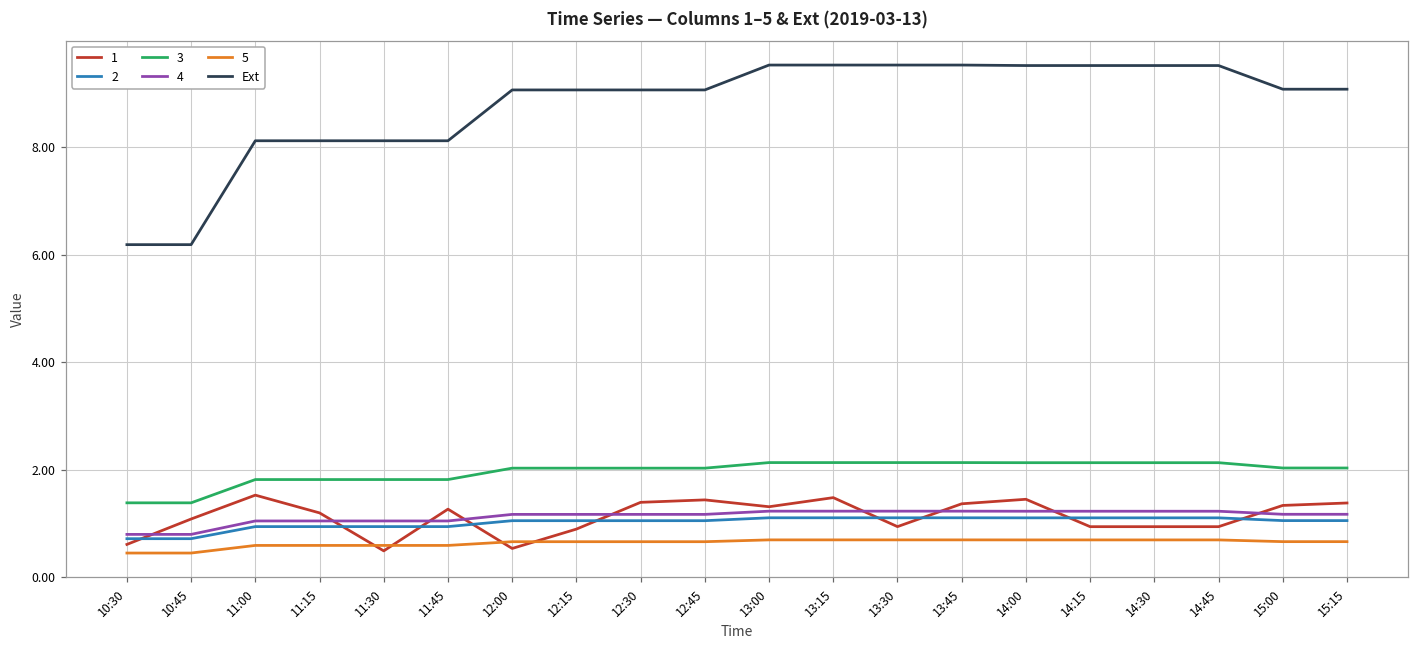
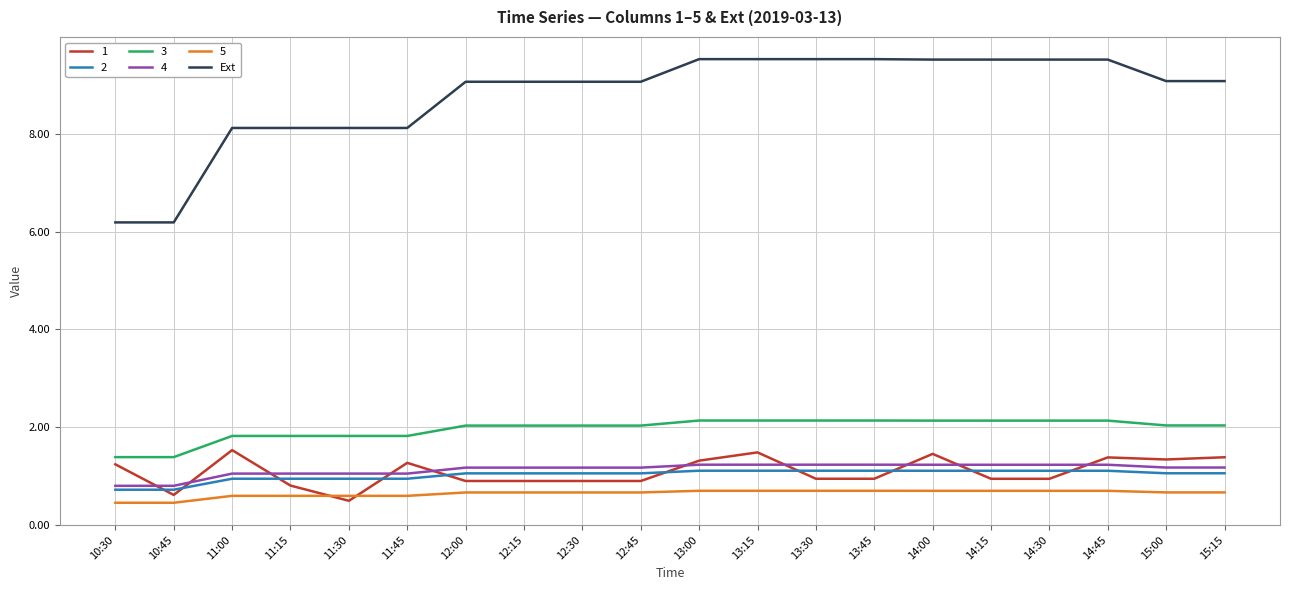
1, 10:30: 0.6 -> 1.2
1, 10:45: 1.1 -> 0.6
1, 11:15: 1.2 -> 0.8
1, 12:00: 0.5 -> 0.9
1, 12:30: 1.4 -> 0.9
1, 12:45: 1.4 -> 0.9
1, 13:45: 1.4 -> 0.9
1, 14:45: 0.9 -> 1.4
